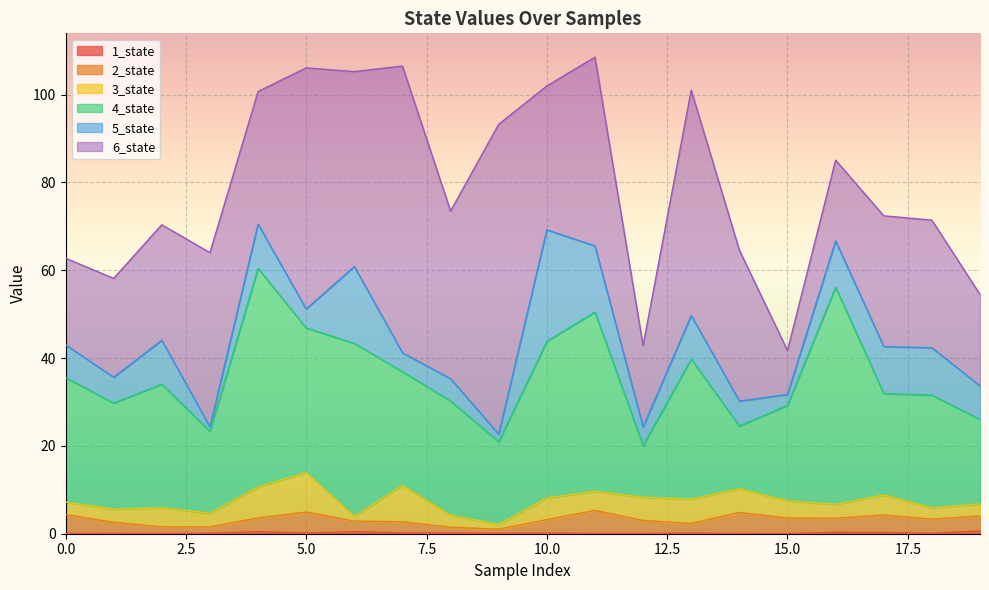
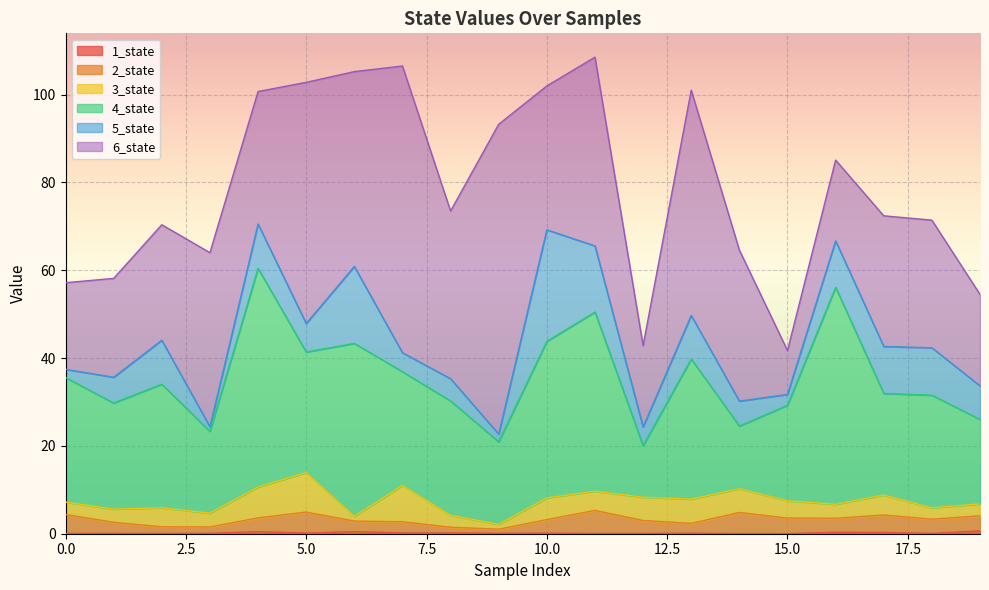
5_state, 0.0: 7 -> 2
4_state, 5.0: 33 -> 27
5_state, 5.0: 4 -> 6
